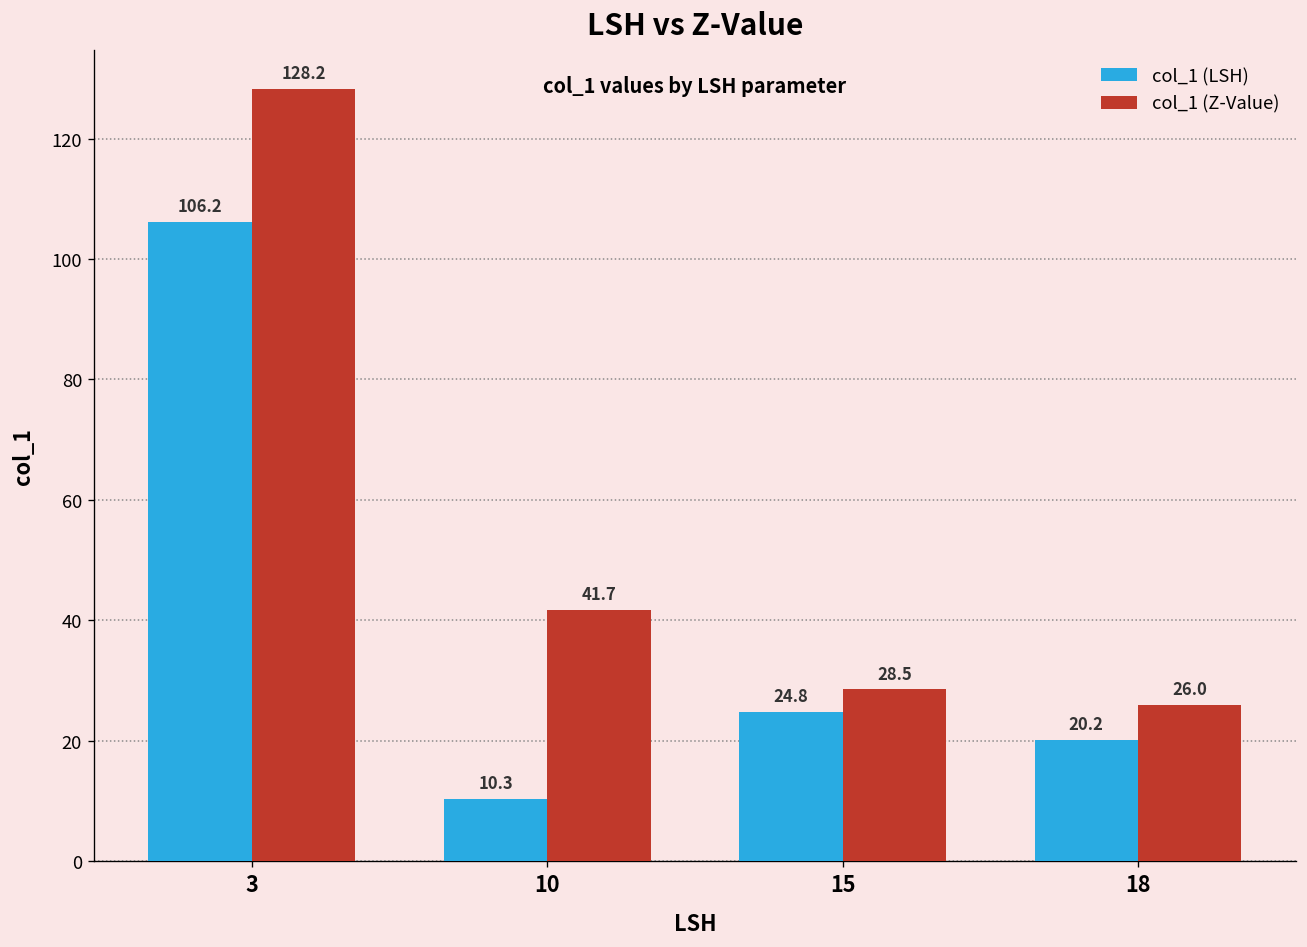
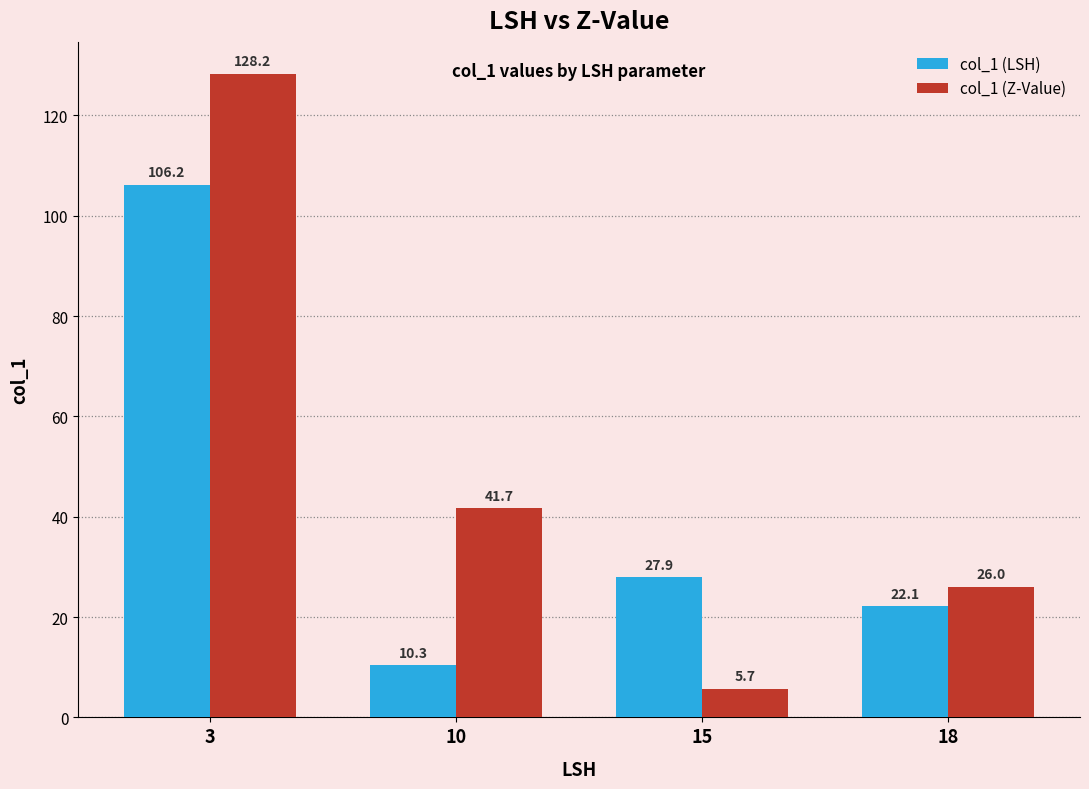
col_1 (LSH), 15: 24.8 -> 27.9
col_1 (Z-Value), 15: 28.5 -> 5.7
col_1 (LSH), 18: 20.2 -> 22.1
